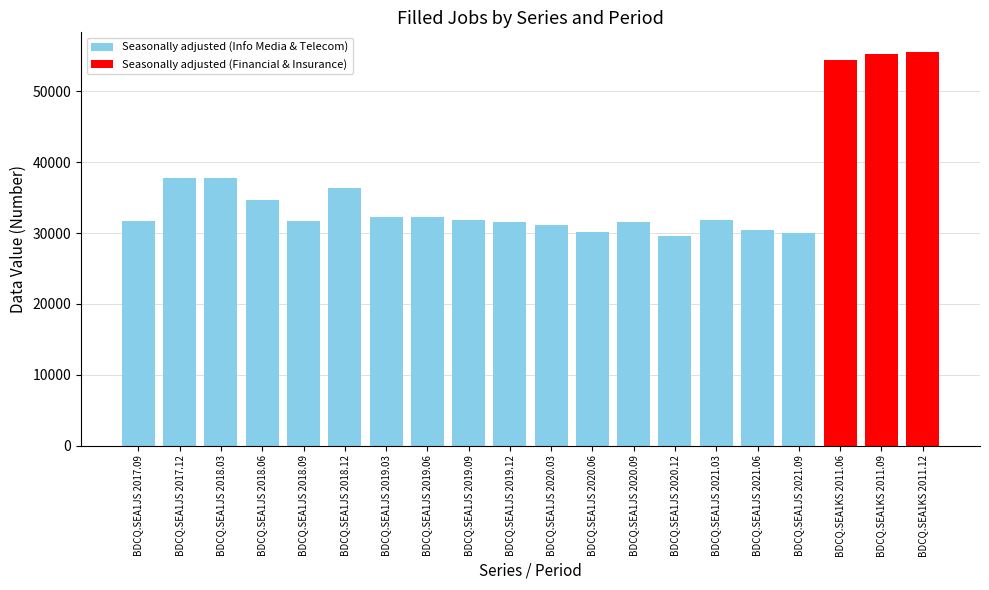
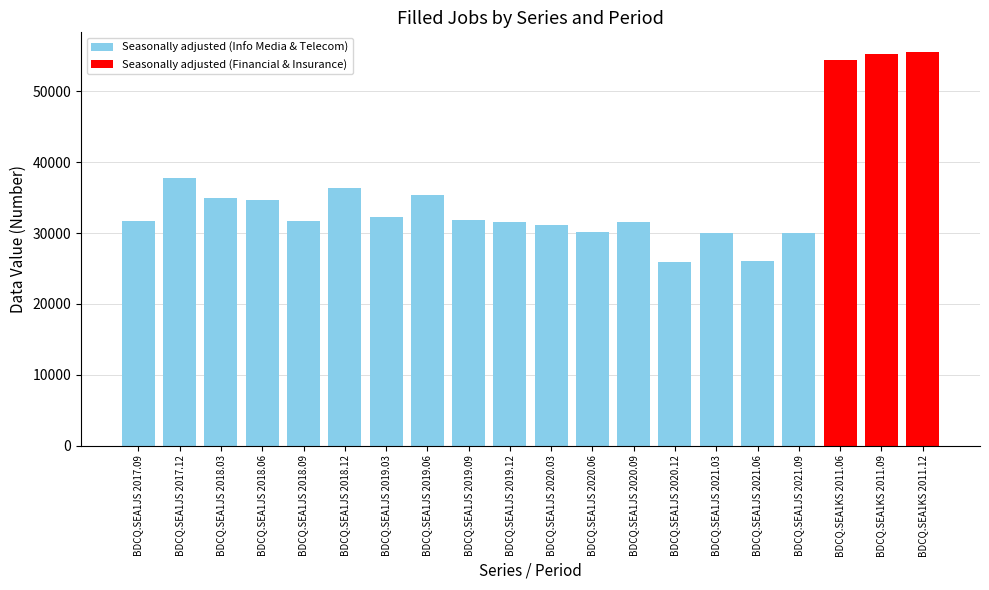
Seasonally adjusted (Info Media & Telecom), BDCQ.SEA1JS 2018.03: 38000 -> 35000
Seasonally adjusted (Info Media & Telecom), BDCQ.SEA1JS 2019.06: 32000 -> 35000
Seasonally adjusted (Info Media & Telecom), BDCQ.SEA1JS 2020.12: 30000 -> 26000
Seasonally adjusted (Info Media & Telecom), BDCQ.SEA1JS 2021.03: 32000 -> 30000
Seasonally adjusted (Info Media & Telecom), BDCQ.SEA1JS 2021.06: 30000 -> 26000
